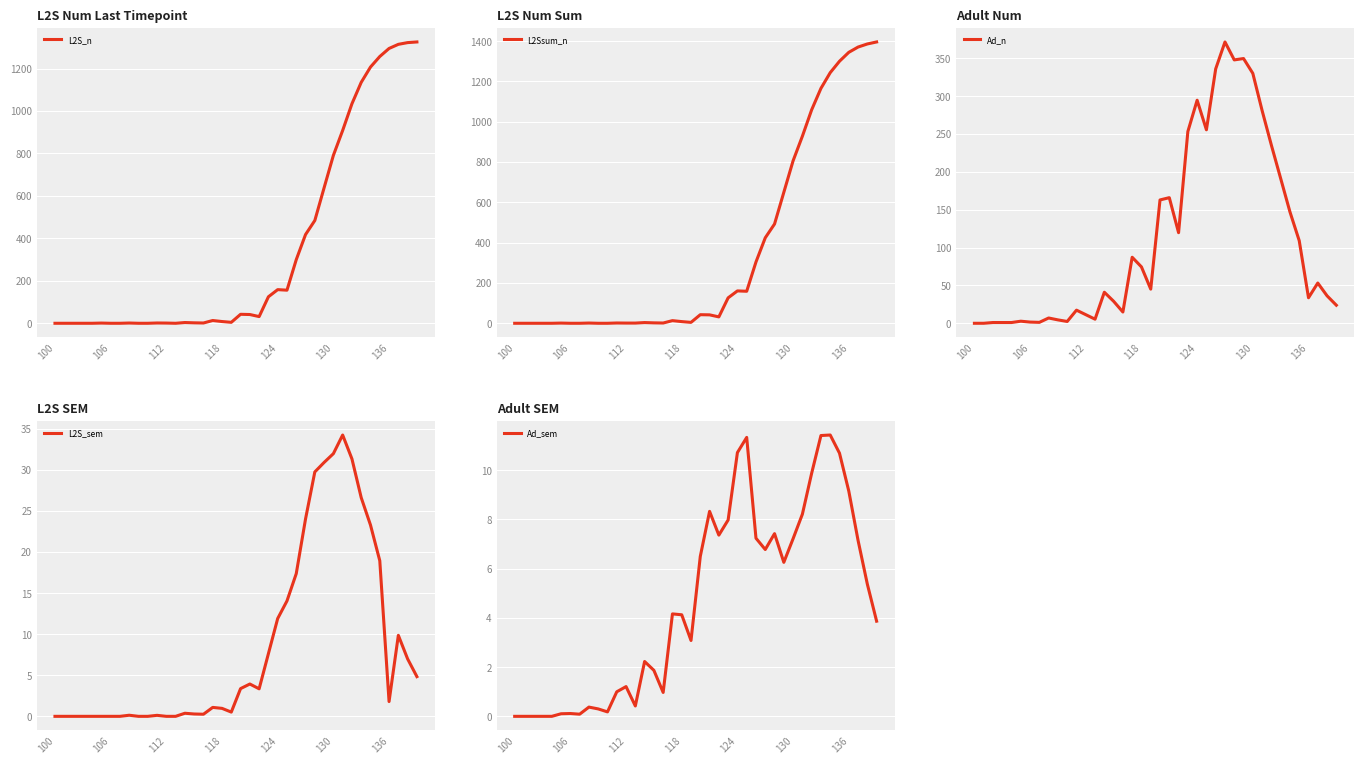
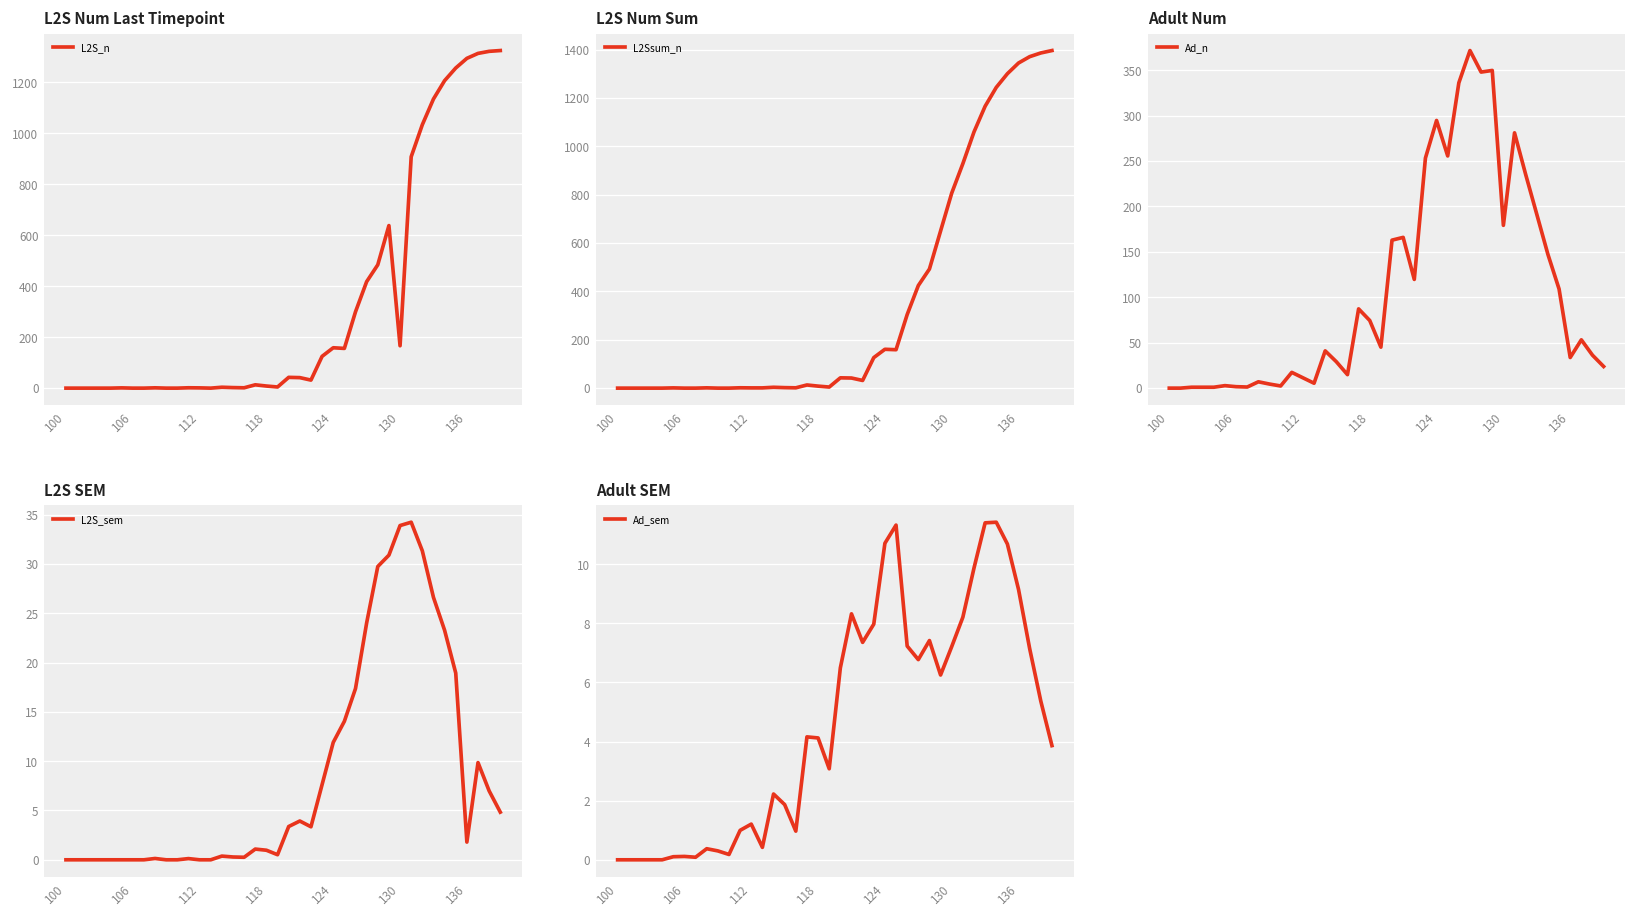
L2S Num Last Timepoint, 130: 790 -> 170
Adult Num, 130: 330 -> 180
L2S SEM, 130: 32 -> 34
